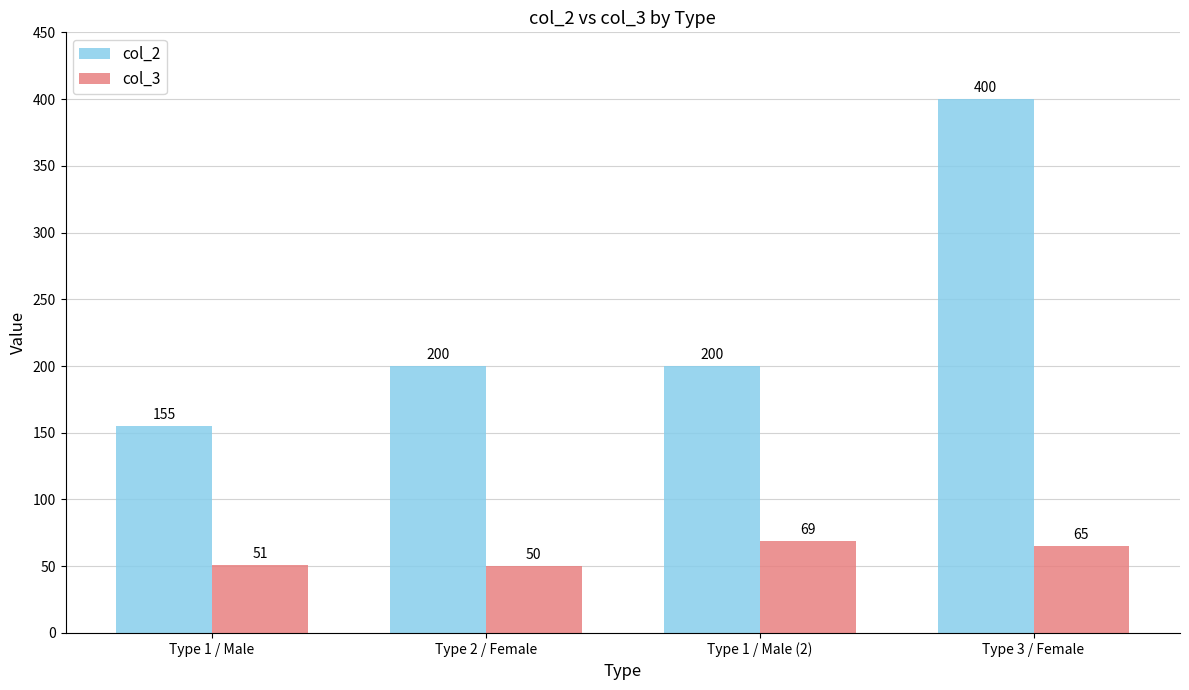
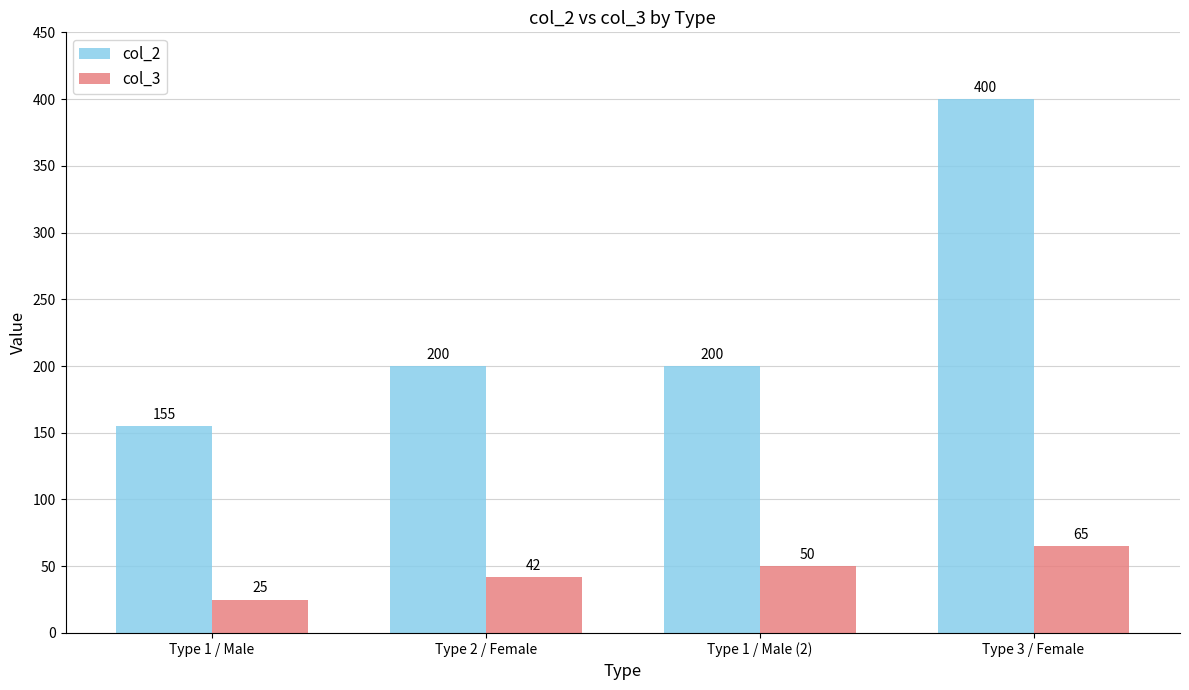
col_3, Type 1 / Male: 51 -> 25
col_3, Type 2 / Female: 50 -> 42
col_3, Type 1 / Male (2): 69 -> 50
